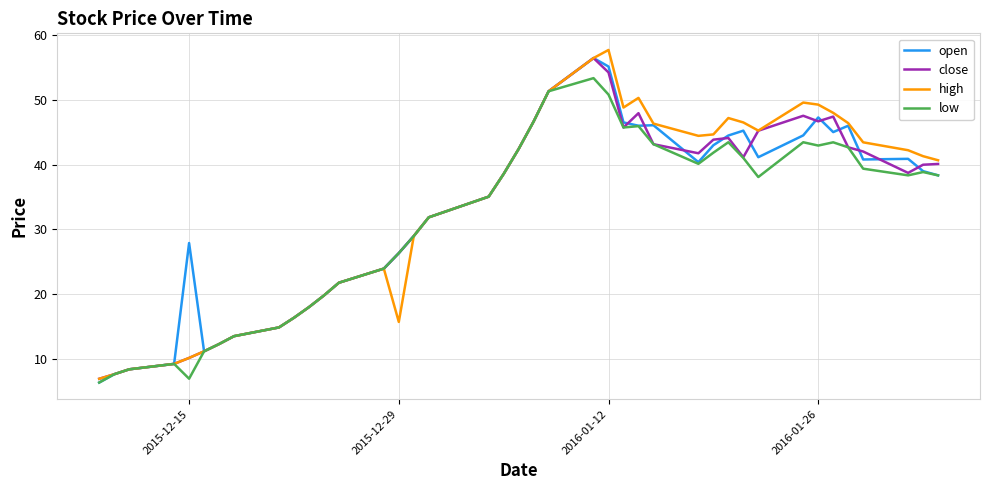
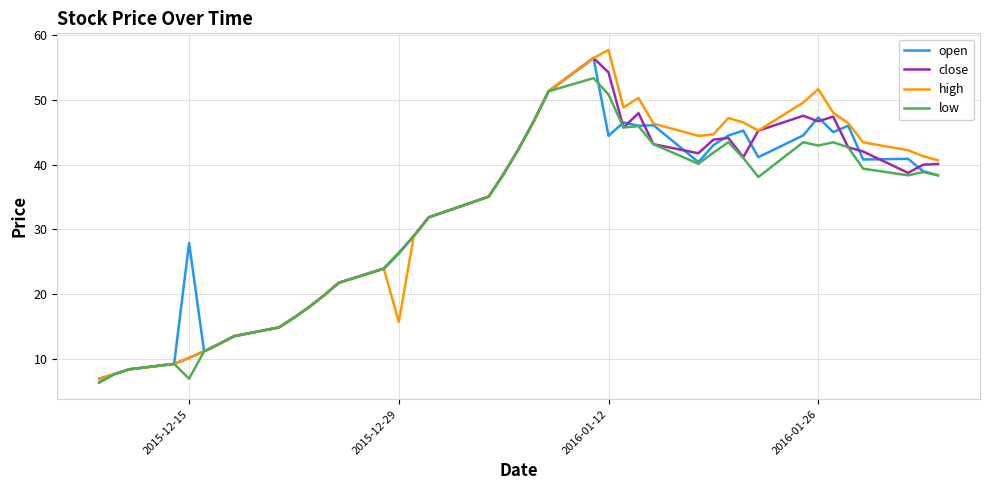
open, 2016-01-12: 55 -> 44
high, 2016-01-26: 49 -> 52
